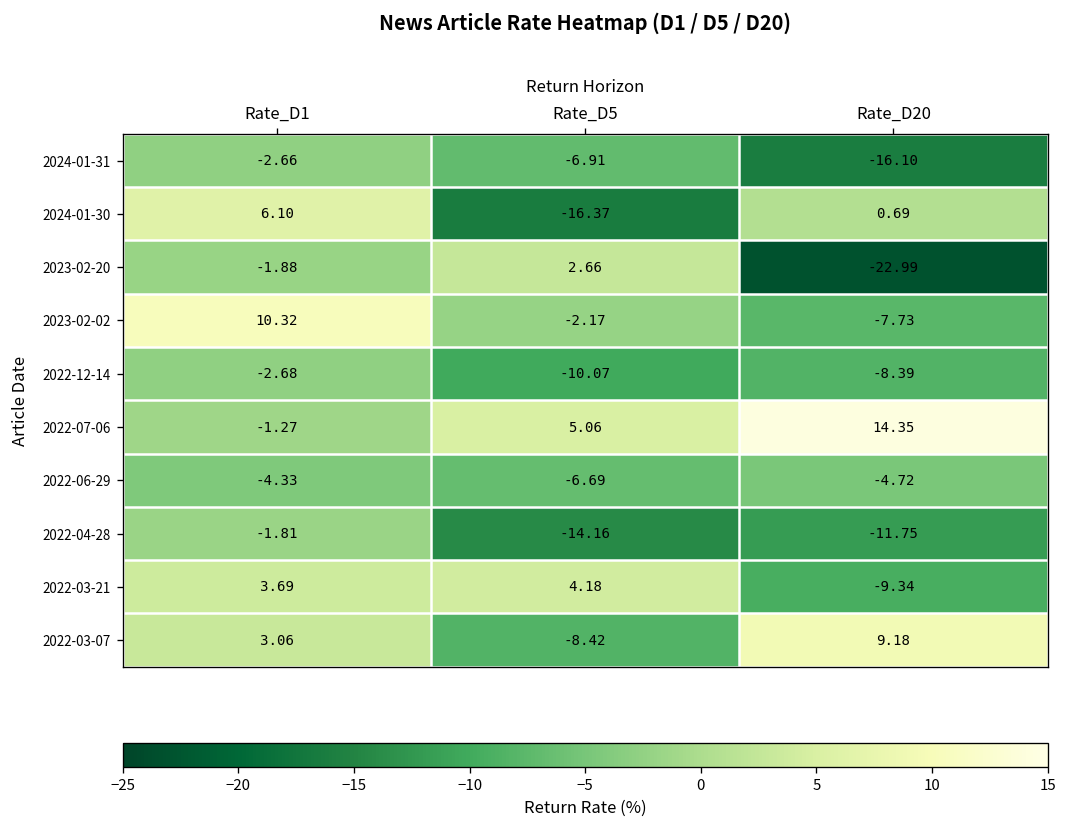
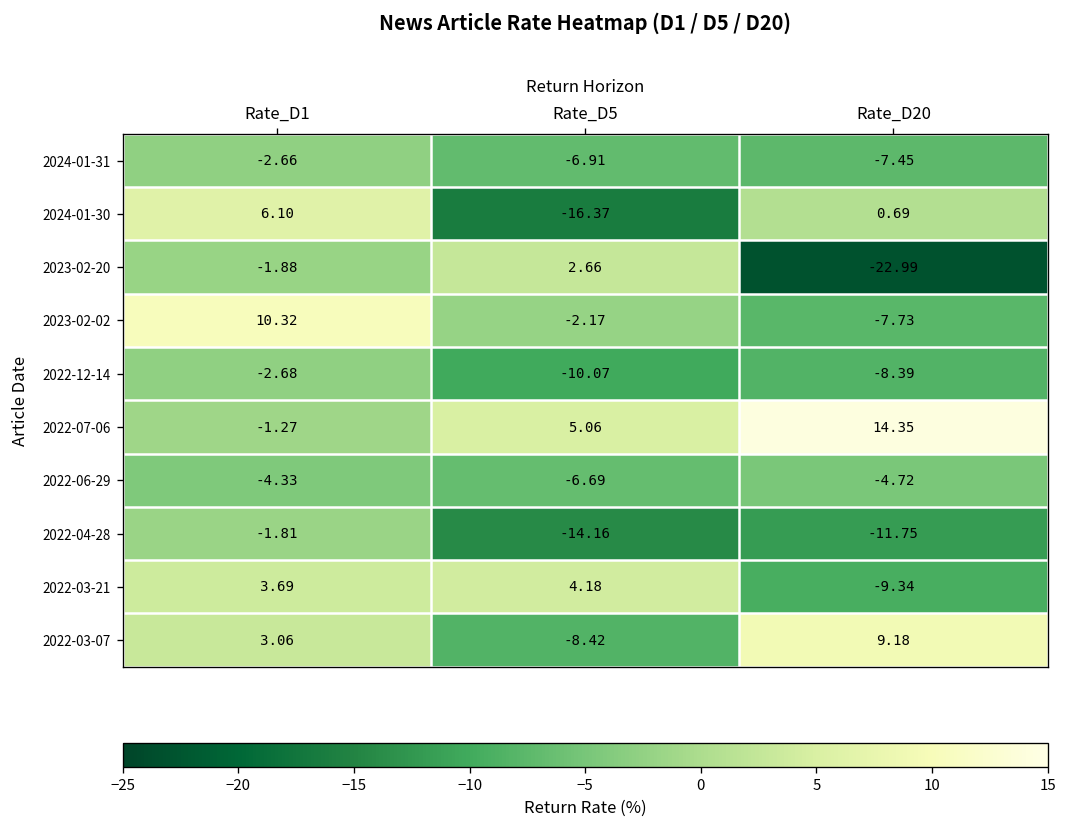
2024-01-31, Rate_D20: -16.10 -> -7.45
